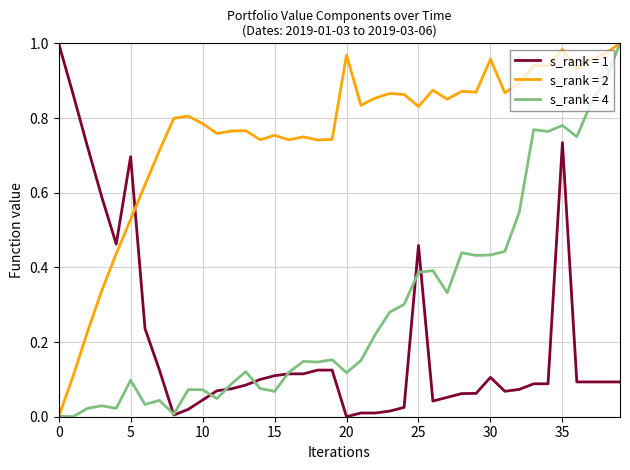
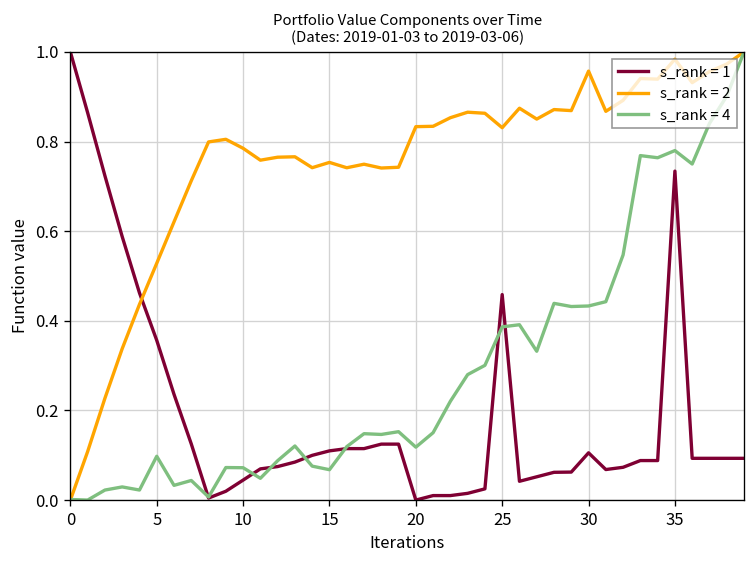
s_rank = 1, 5: 0.70 -> 0.36
s_rank = 2, 20: 0.97 -> 0.83
